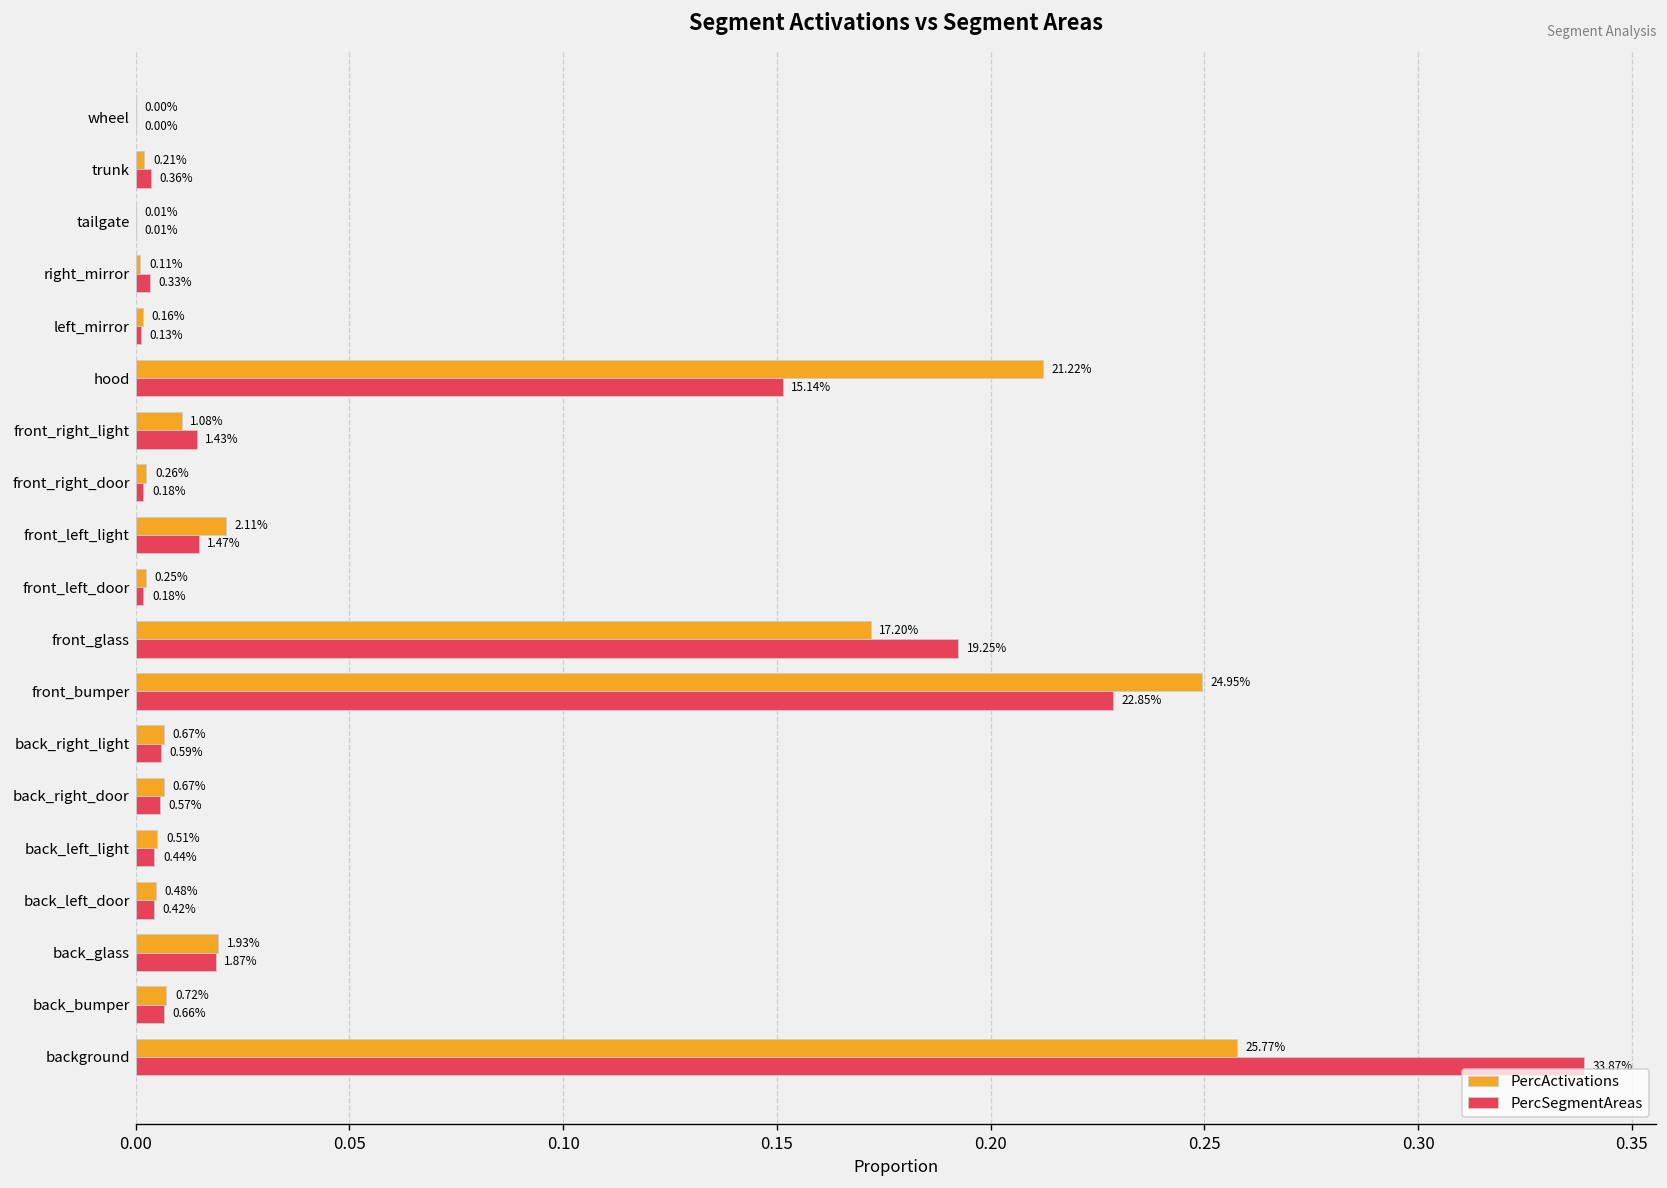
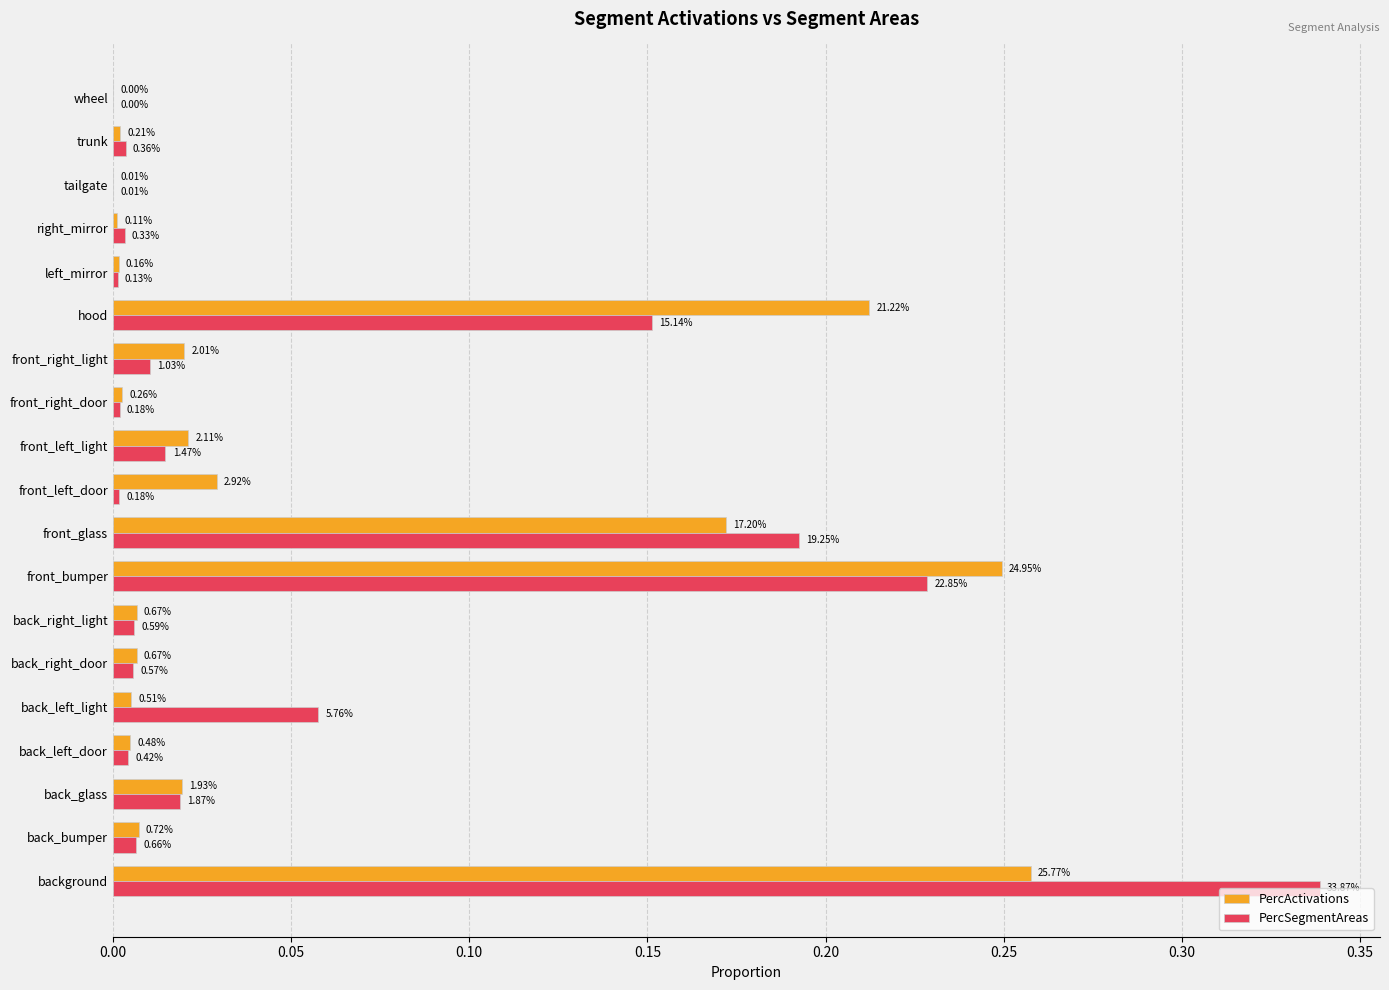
PercActivations, front_right_light: 1.08% -> 2.01%
PercSegmentAreas, front_right_light: 1.43% -> 1.03%
PercActivations, front_left_door: 0.25% -> 2.92%
PercSegmentAreas, back_left_light: 0.44% -> 5.76%
